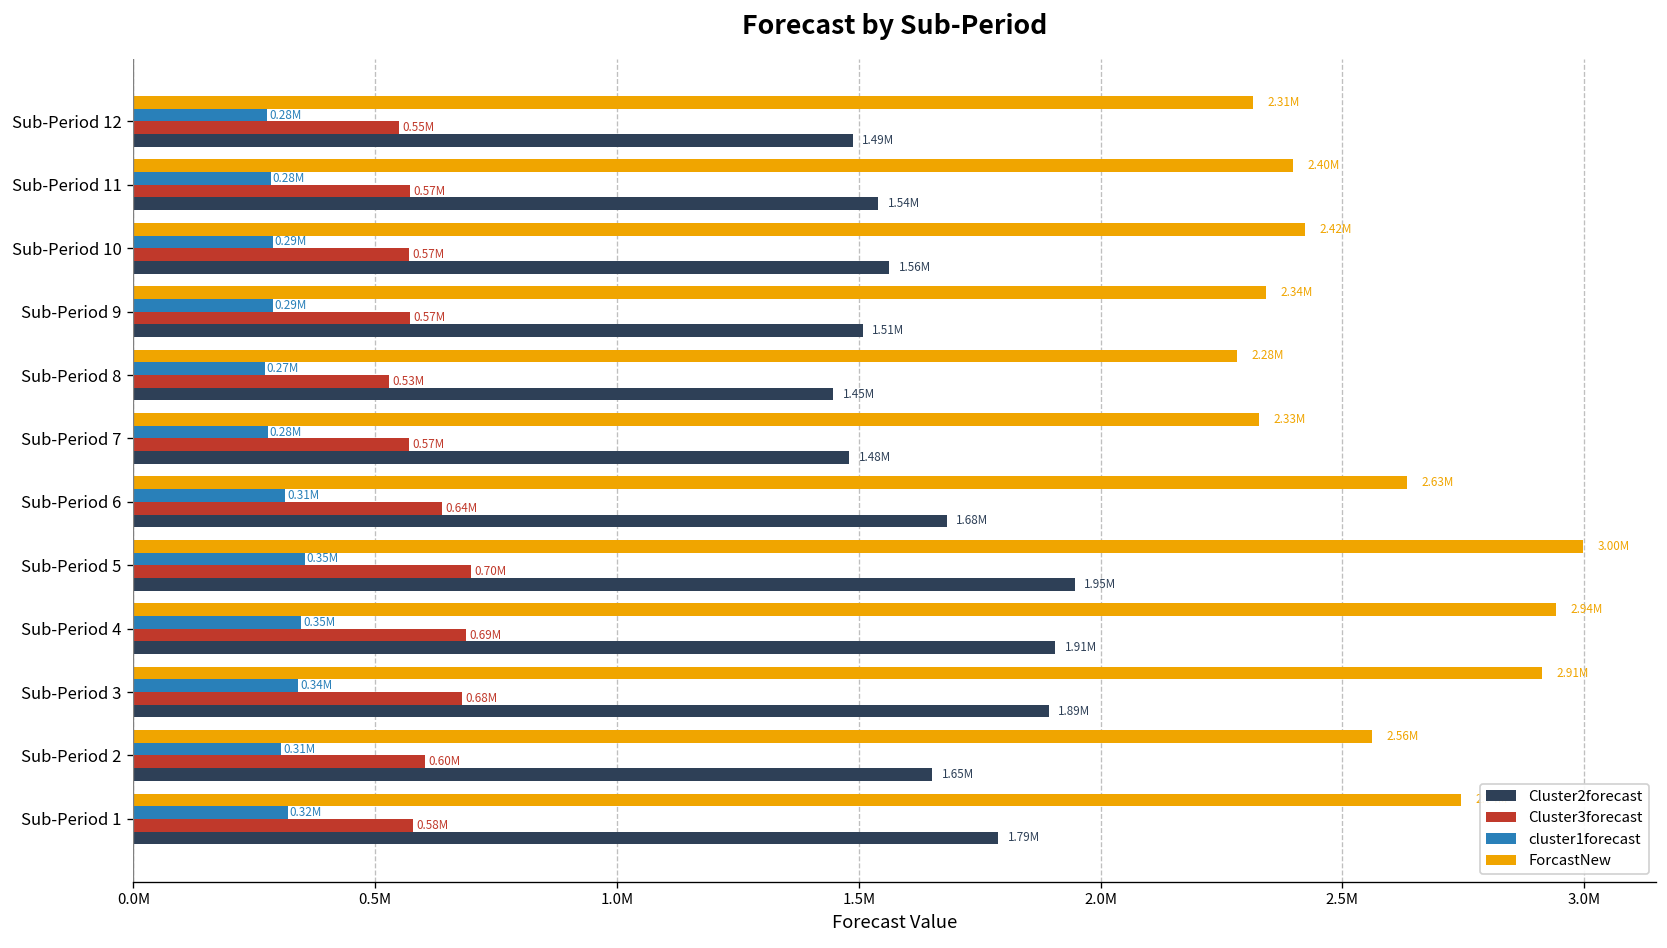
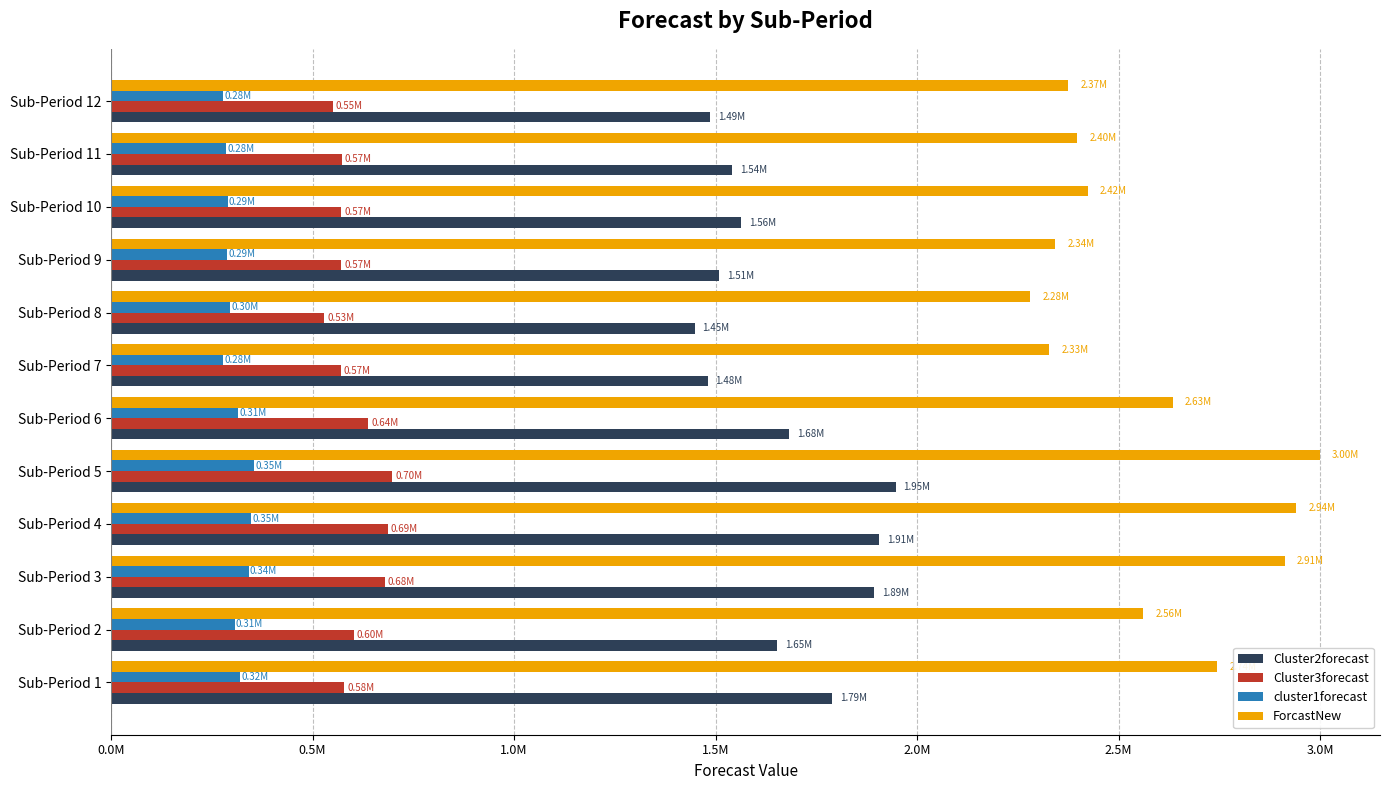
ForcastNew, Sub-Period 12: 2.31M -> 2.37M
cluster1forecast, Sub-Period 8: 0.27M -> 0.30M
